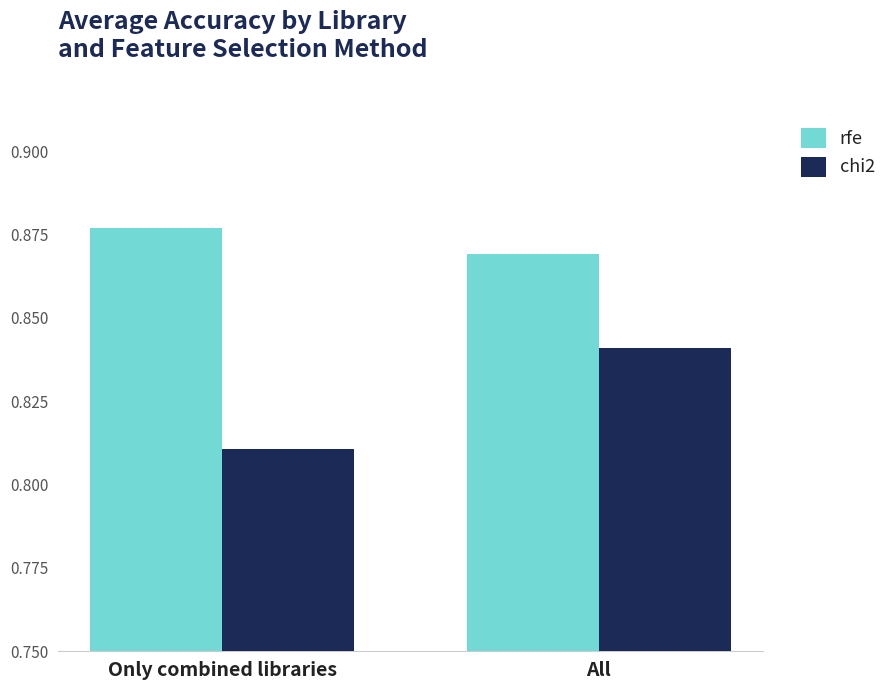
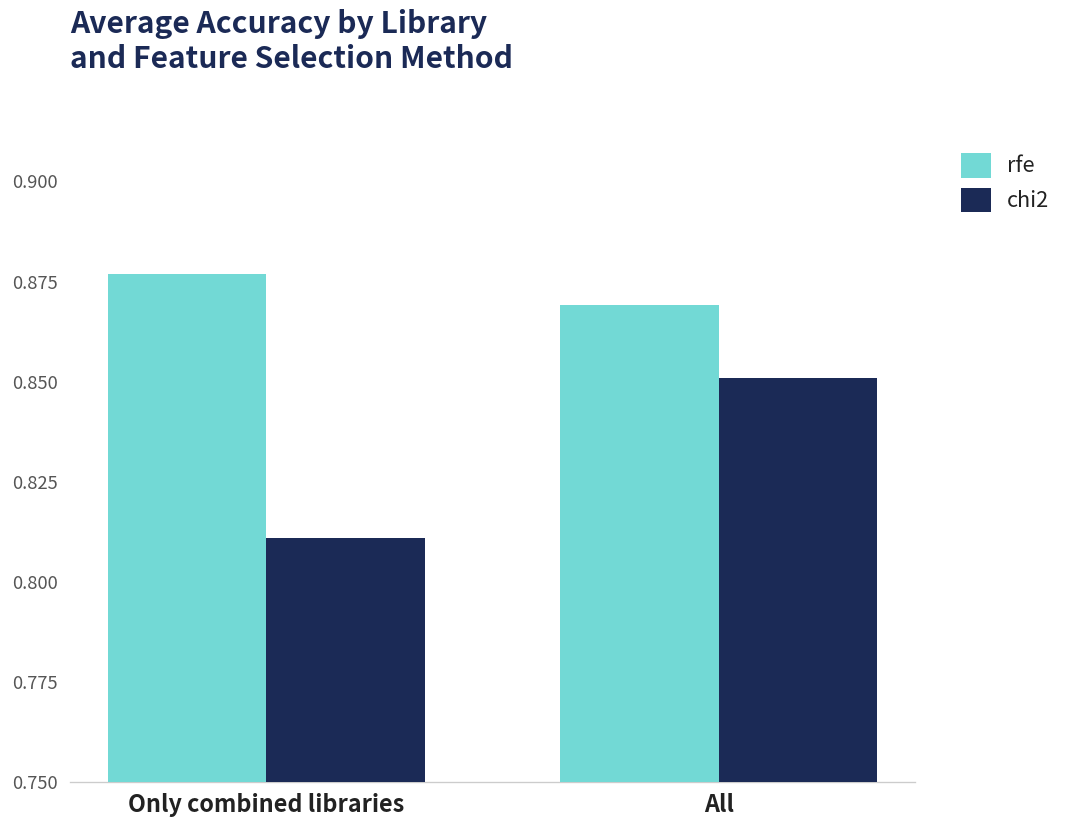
chi2, All: 0.841 -> 0.851
